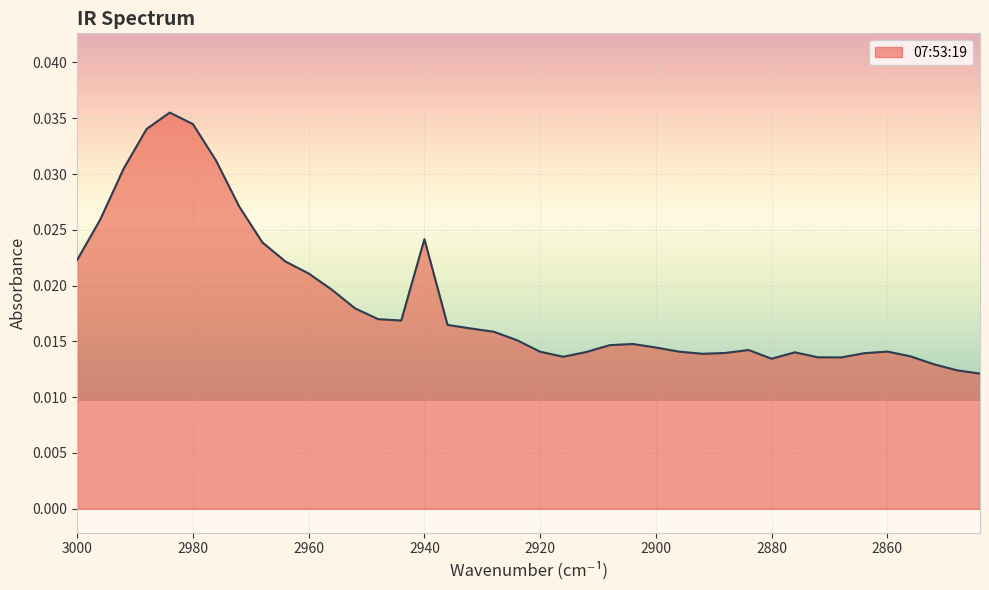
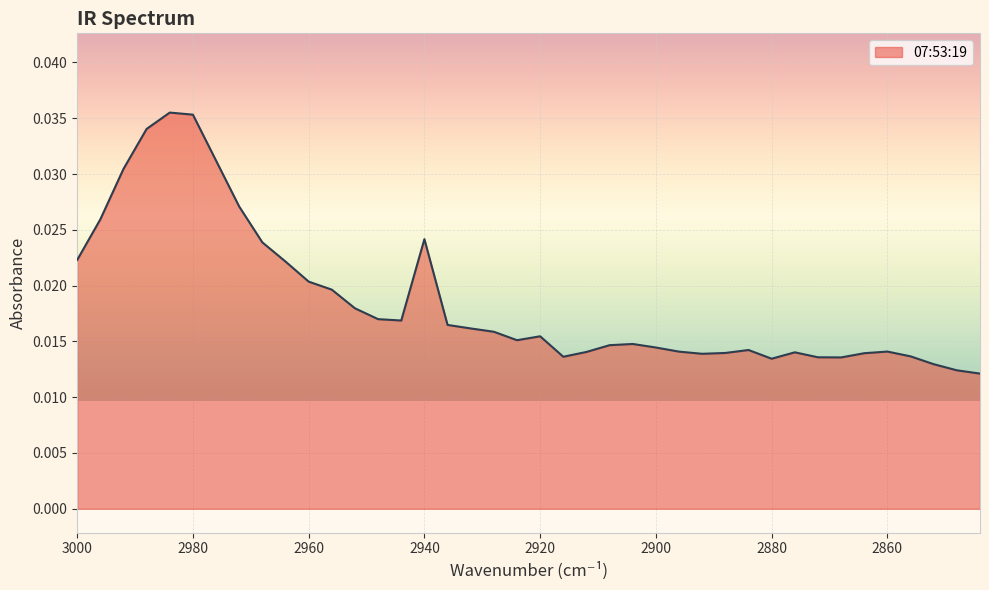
2980: 0.0345 -> 0.0353
2960: 0.0211 -> 0.0204
2920: 0.0141 -> 0.0155
